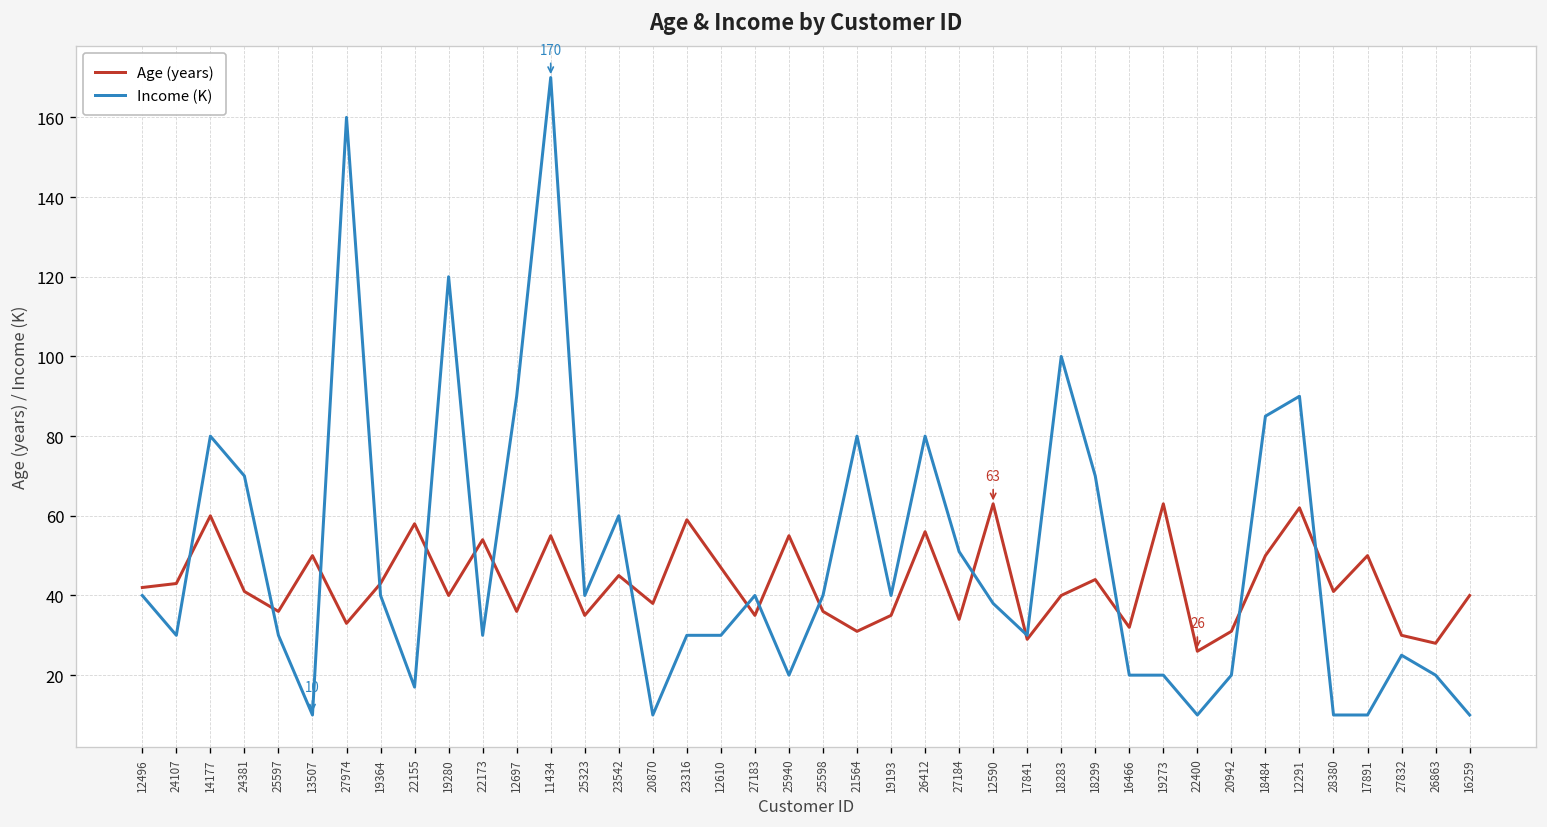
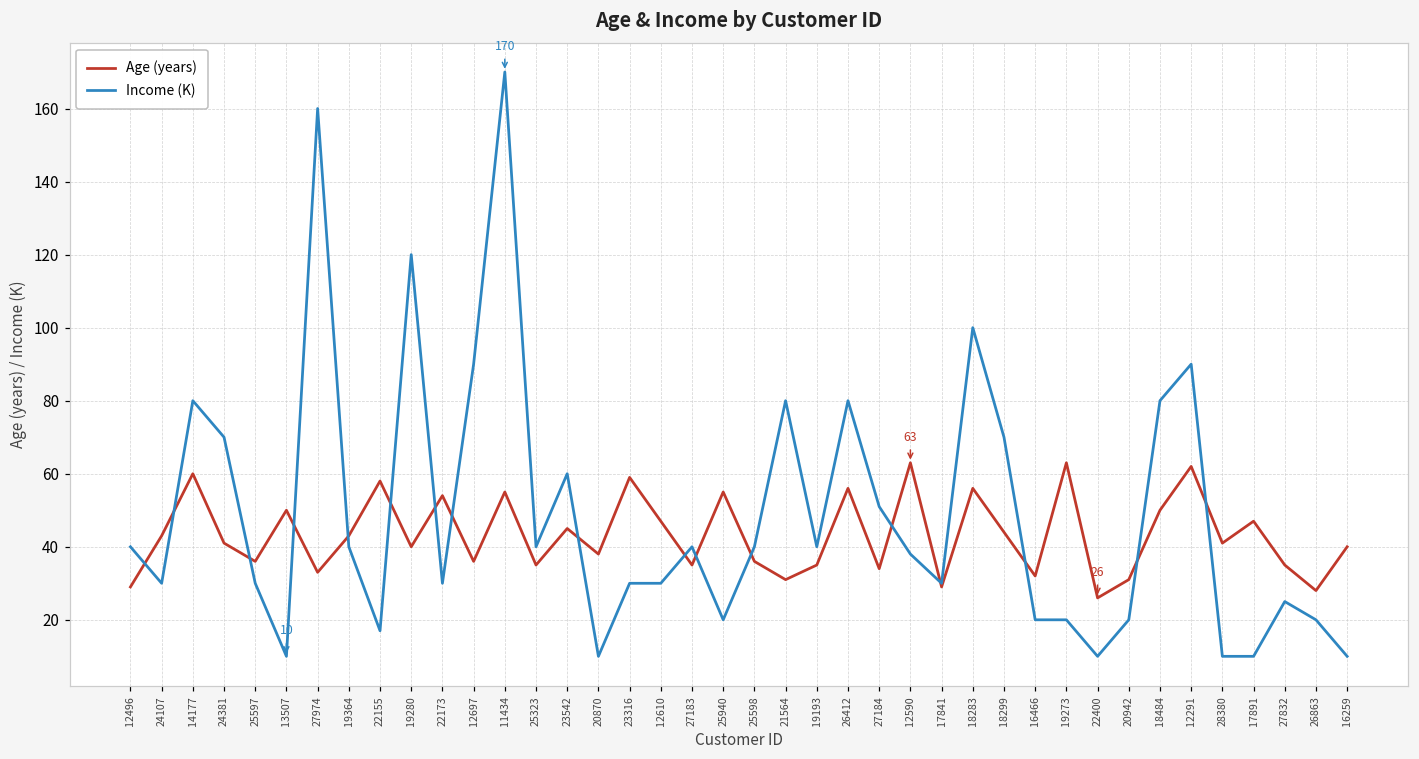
Age (years), 12496: 42 -> 29
Age (years), 18283: 40 -> 56
Income (K), 18484: 85 -> 80
Age (years), 17891: 50 -> 47
Age (years), 27832: 30 -> 35
